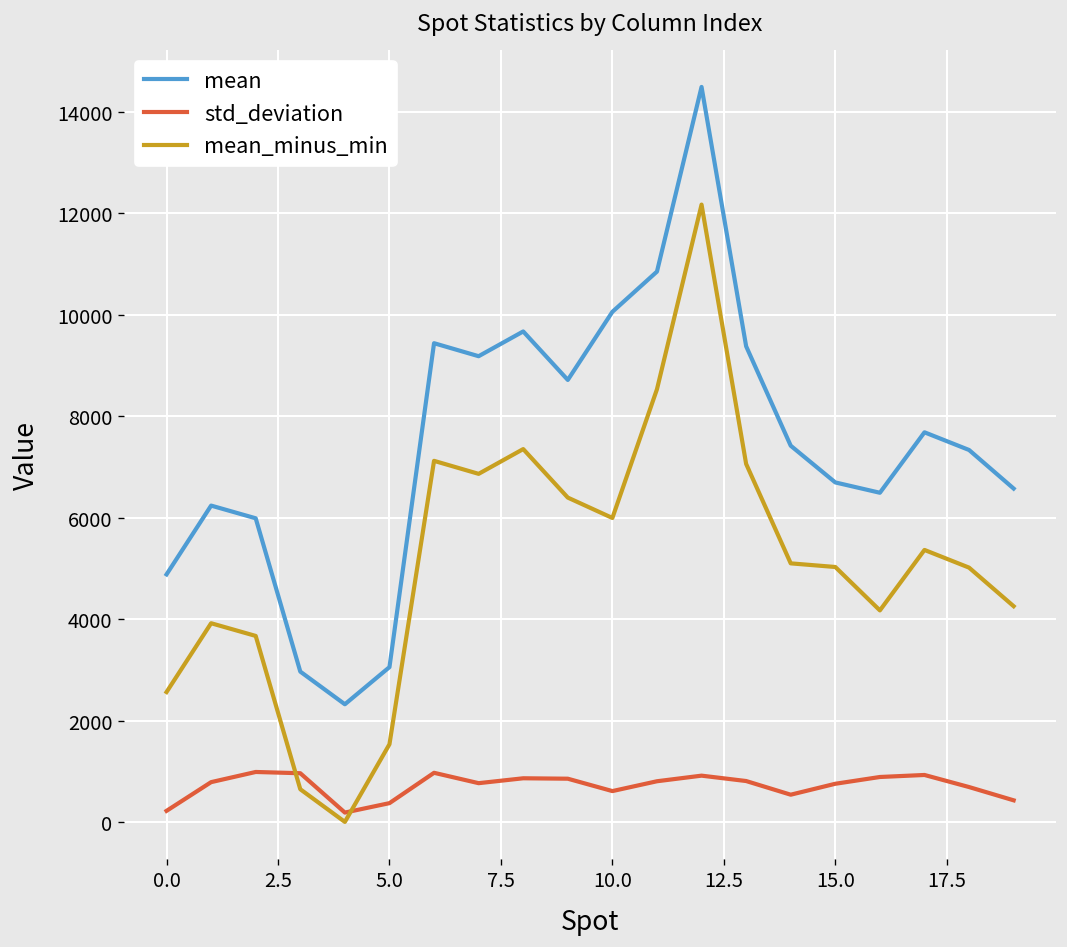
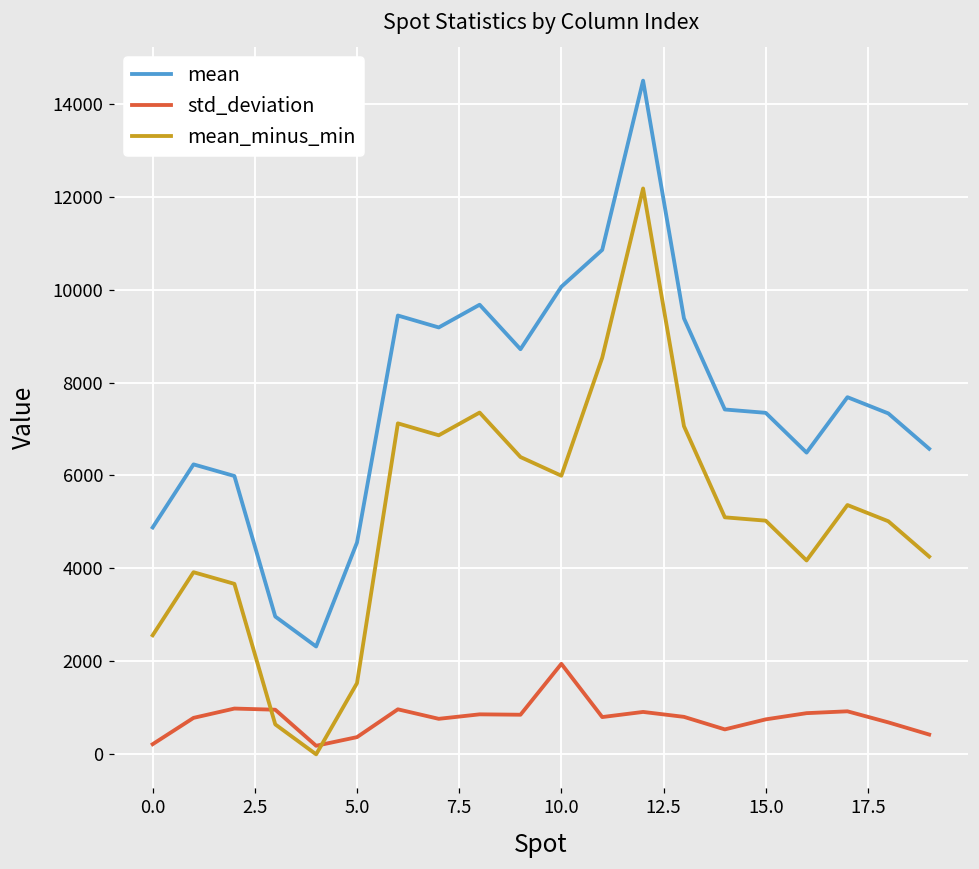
mean, 5.0: 3100 -> 4600
std_deviation, 10.0: 600 -> 1900
mean, 15.0: 6700 -> 7300
